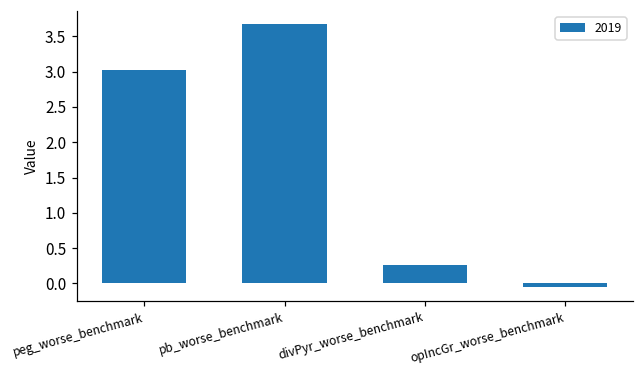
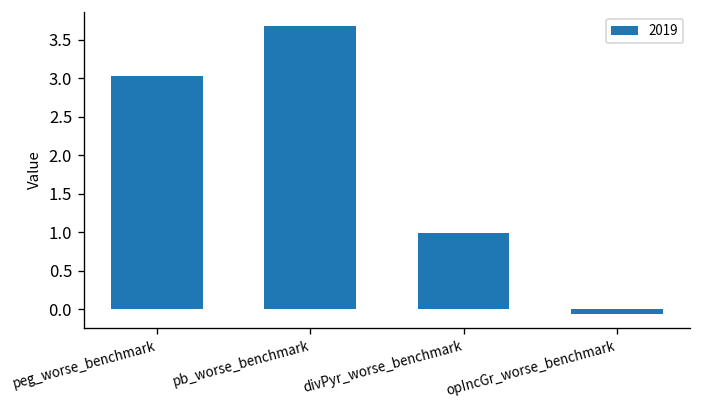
divPyr_worse_benchmark: 0.3 -> 1.0
